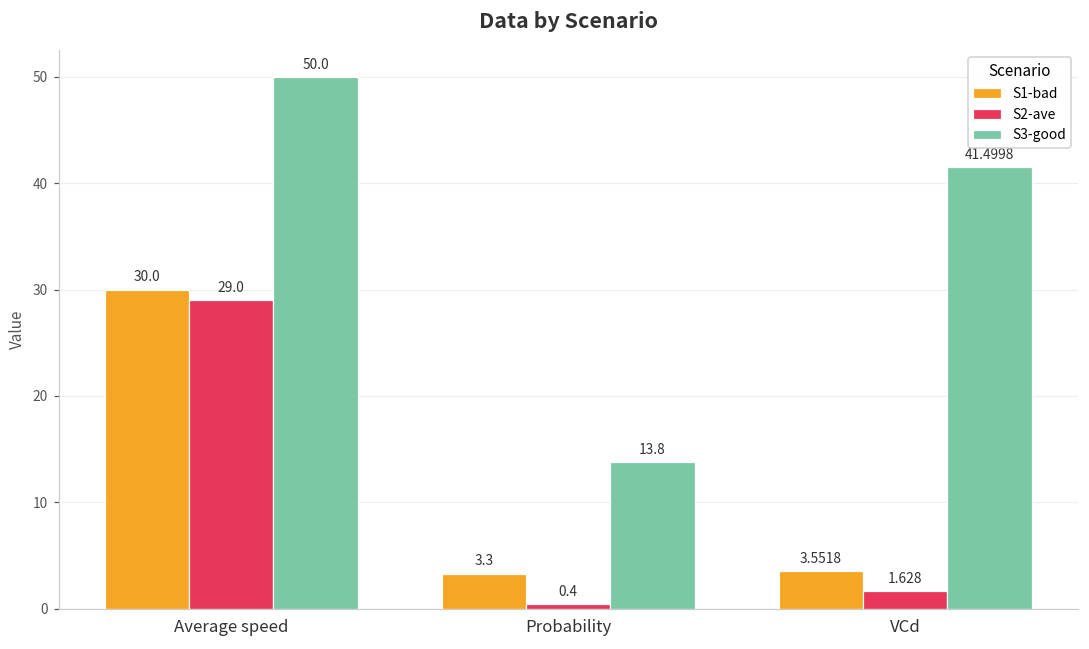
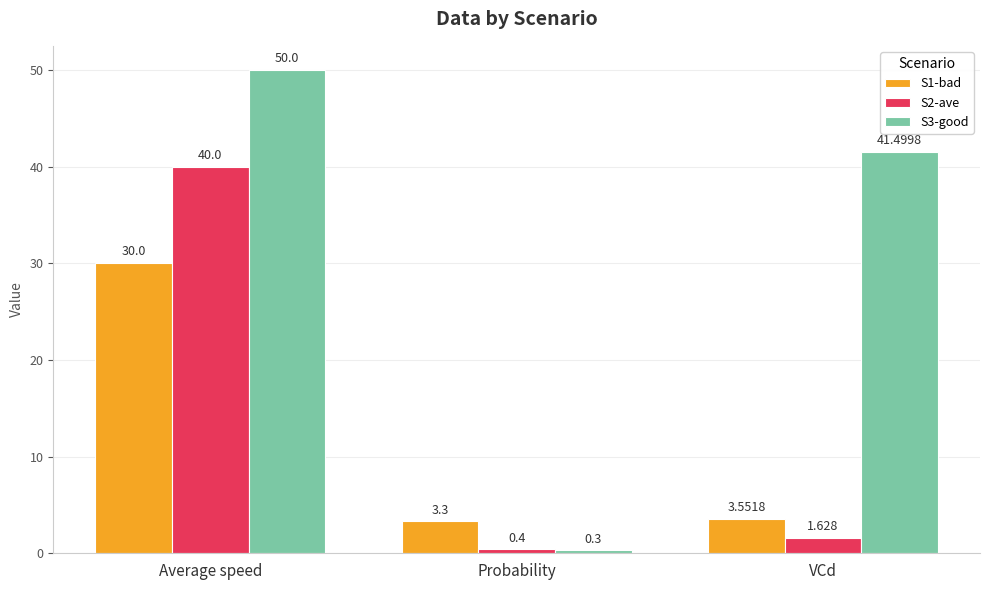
S2-ave, Average speed: 29.0 -> 40.0
S3-good, Probability: 13.8 -> 0.3
